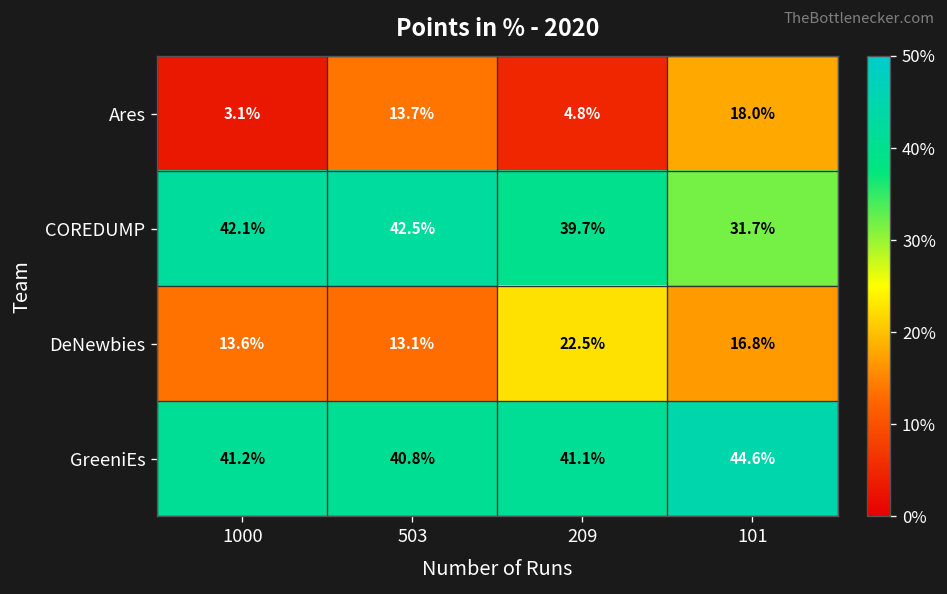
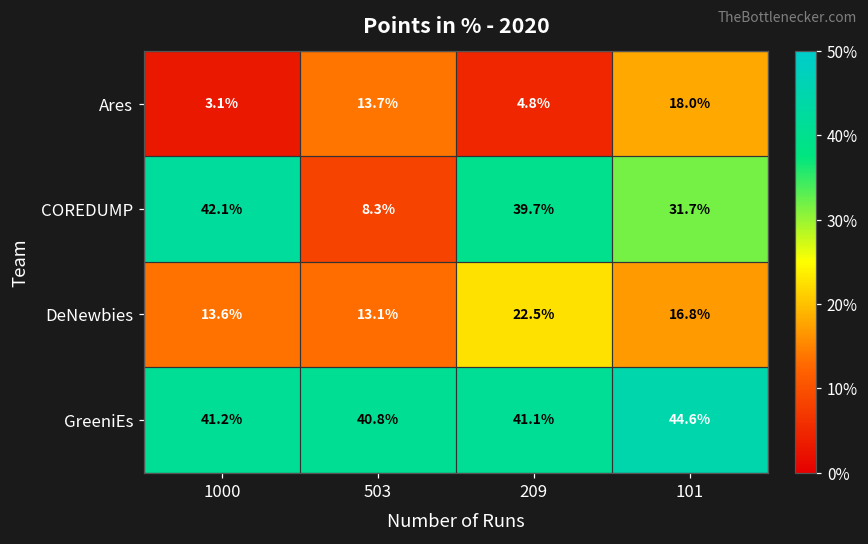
COREDUMP, 503: 42.5% -> 8.3%
